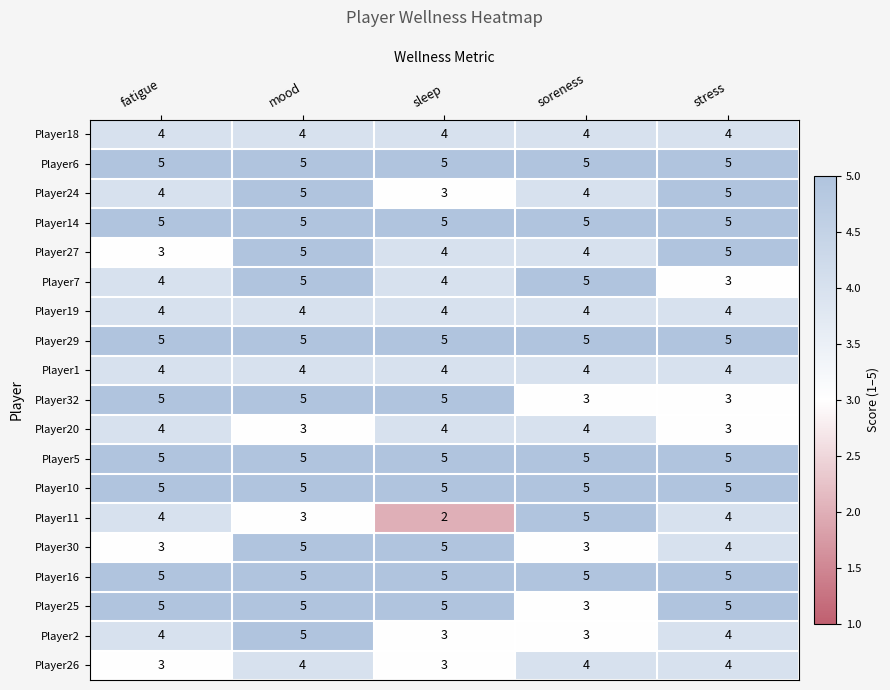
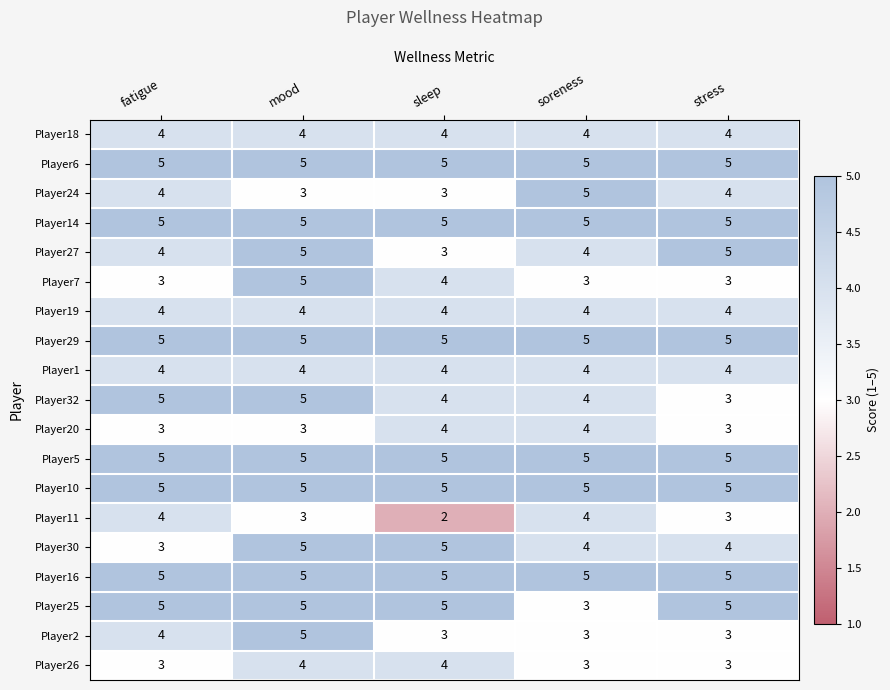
Player24, mood: 5 -> 3
Player24, soreness: 4 -> 5
Player24, stress: 5 -> 4
Player27, fatigue: 3 -> 4
Player27, sleep: 4 -> 3
Player7, fatigue: 4 -> 3
Player7, soreness: 5 -> 3
Player32, sleep: 5 -> 4
Player32, soreness: 3 -> 4
Player20, fatigue: 4 -> 3
Player11, soreness: 5 -> 4
Player11, stress: 4 -> 3
Player30, soreness: 3 -> 4
Player2, stress: 4 -> 3
Player26, sleep: 3 -> 4
Player26, soreness: 4 -> 3
Player26, stress: 4 -> 3
